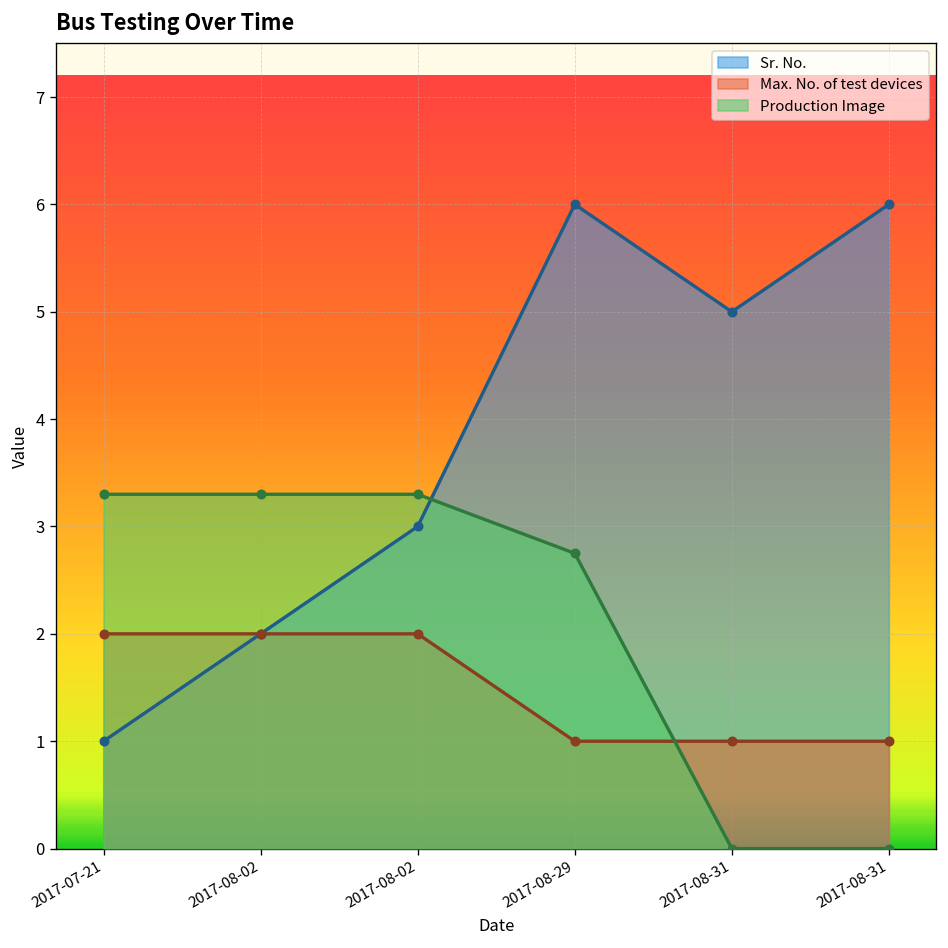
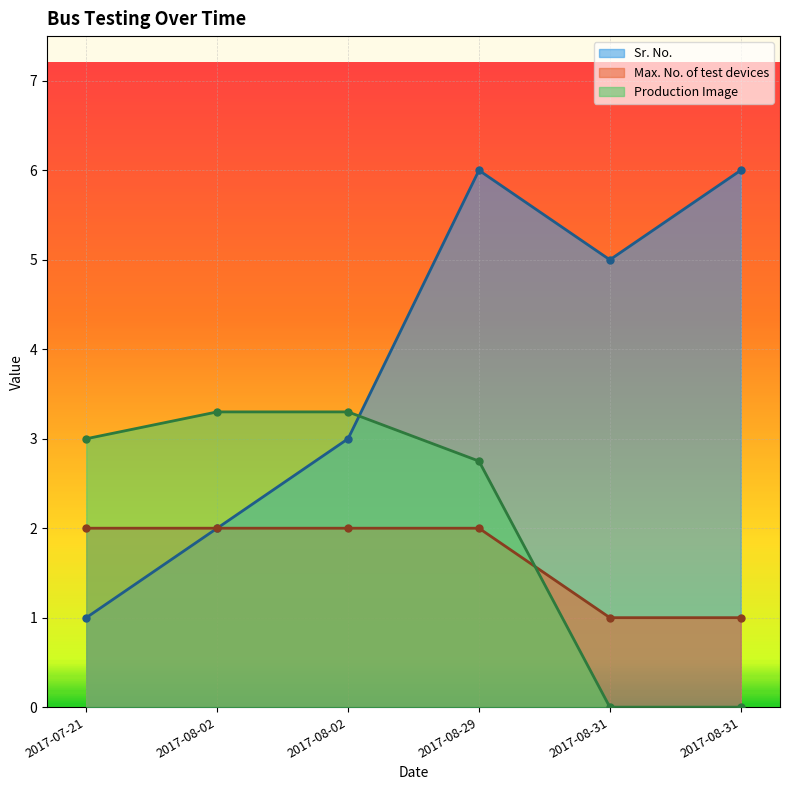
Production Image, 2017-07-21: 3.3 -> 3.0
Max. No. of test devices, 2017-08-29: 1 -> 2
